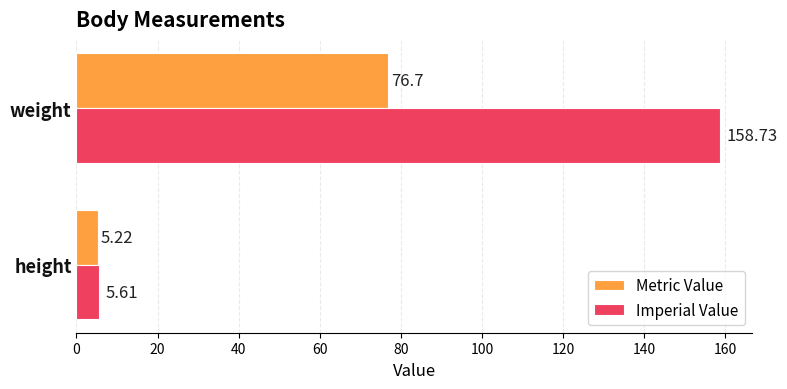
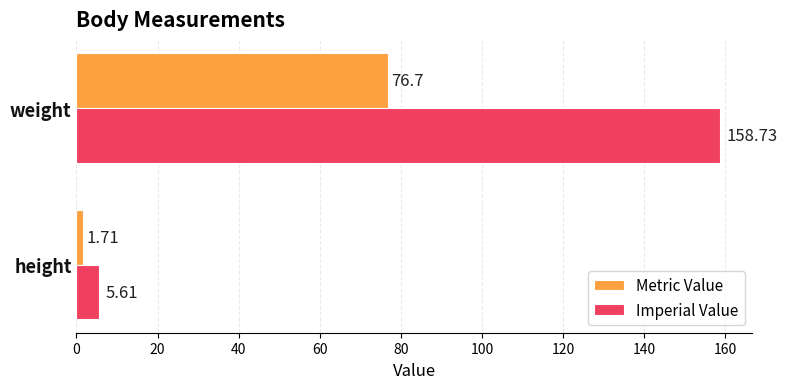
Metric Value, height: 5.22 -> 1.71
